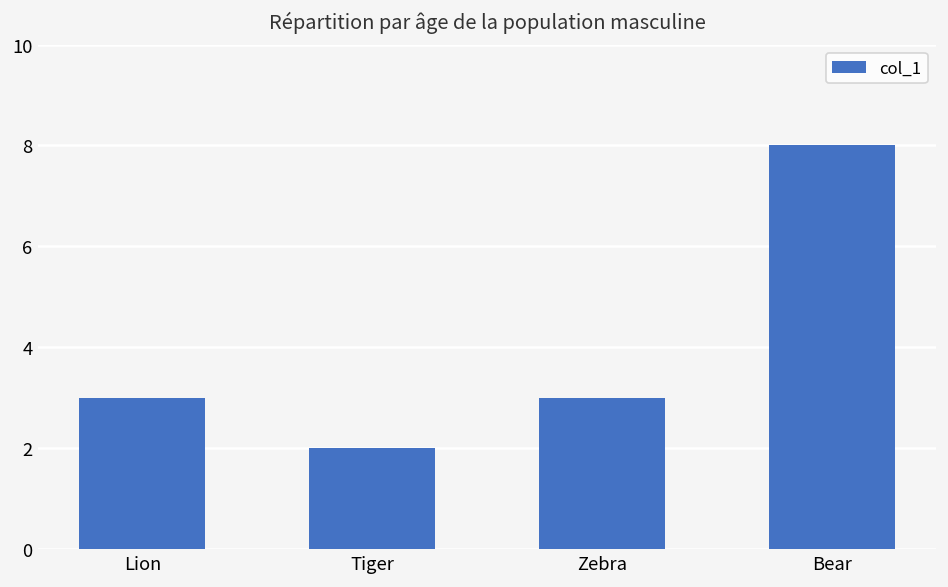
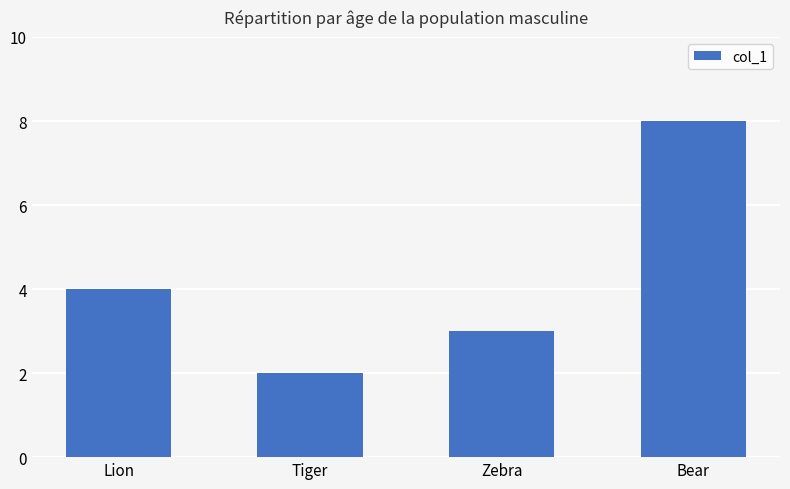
Lion: 3 -> 4
